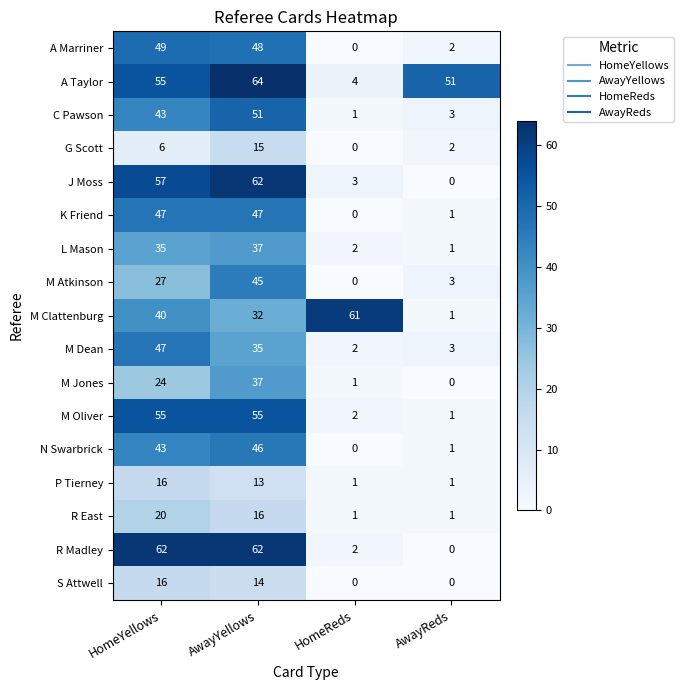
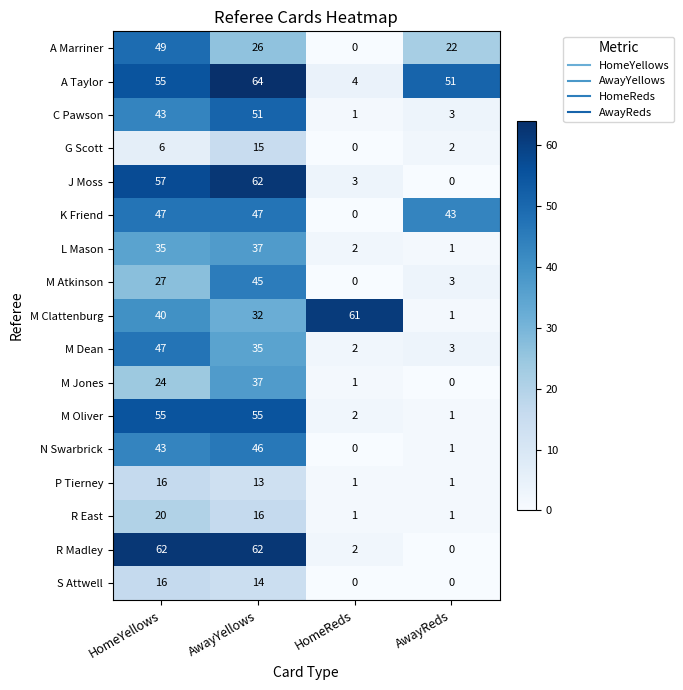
A Marriner, AwayYellows: 48 -> 26
A Marriner, AwayReds: 2 -> 22
K Friend, AwayReds: 1 -> 43
